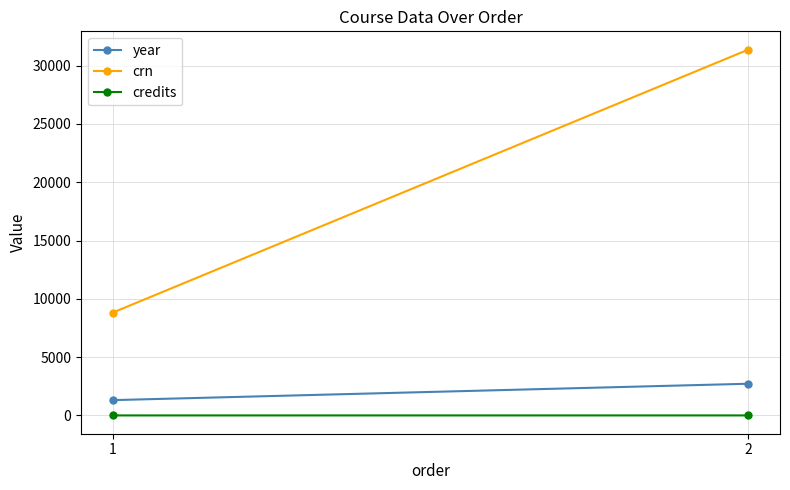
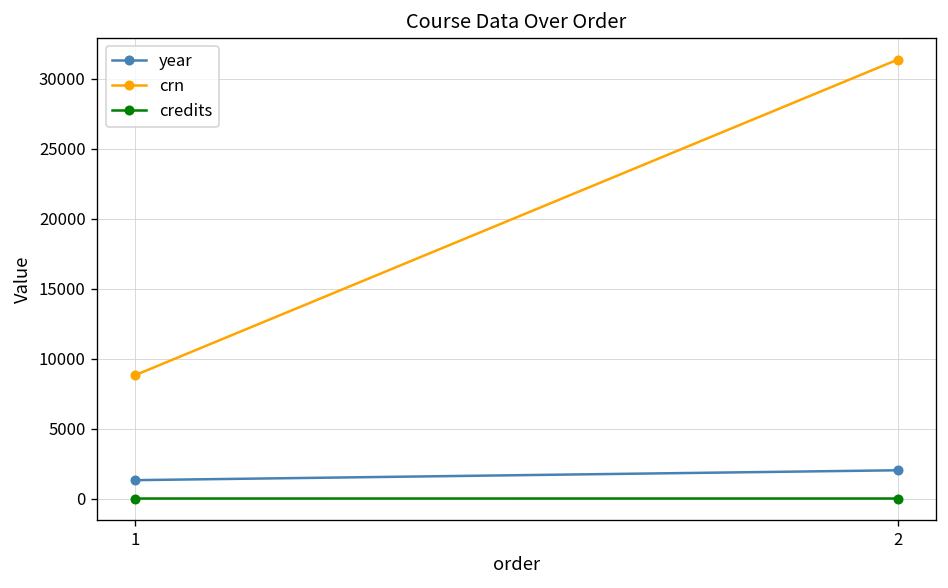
year, 2: 2700 -> 2000
